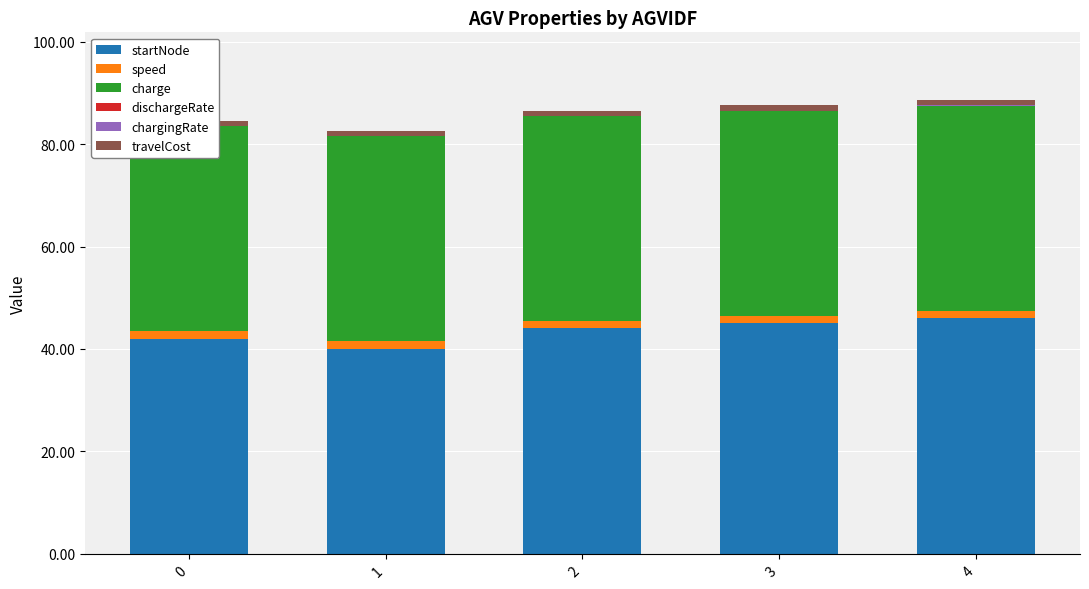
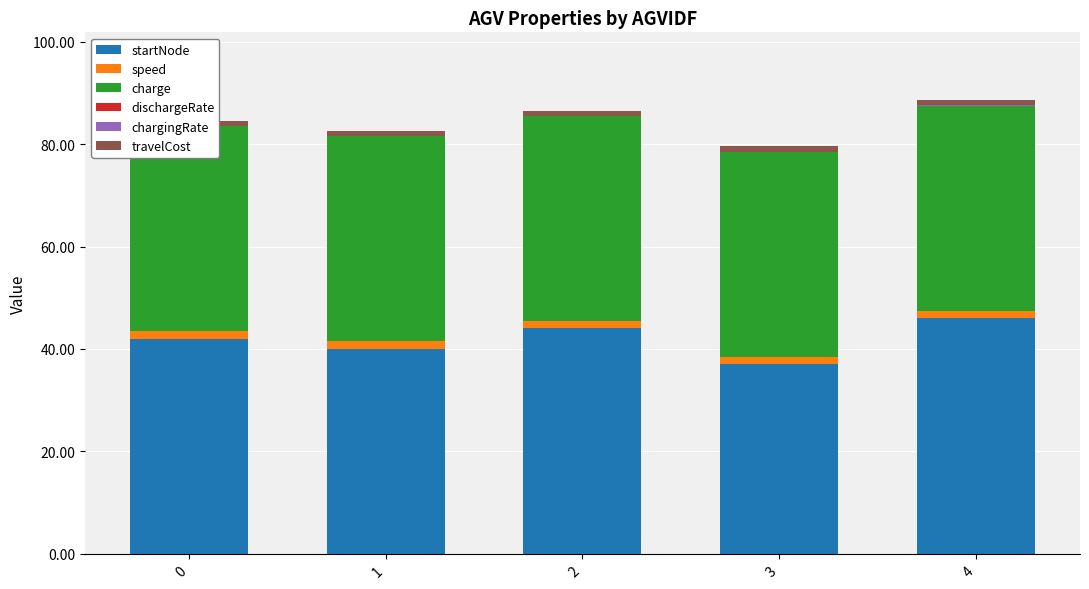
startNode, 3: 45 -> 37
